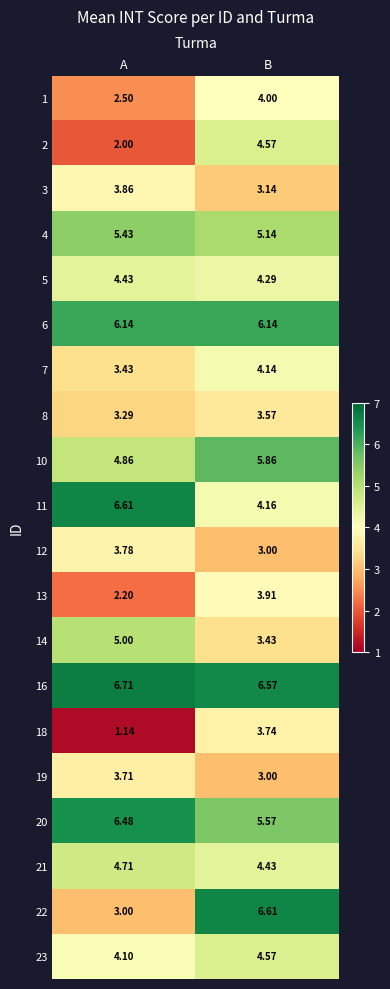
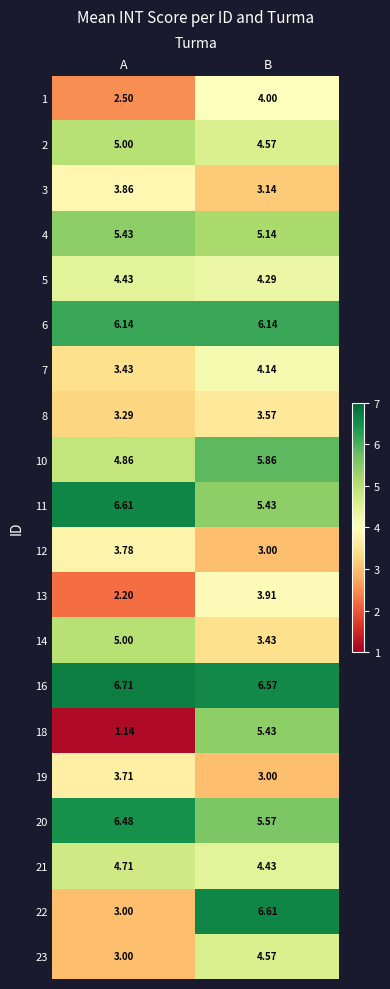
2, A: 2.00 -> 5.00
11, B: 4.16 -> 5.43
18, B: 3.74 -> 5.43
23, A: 4.10 -> 3.00
